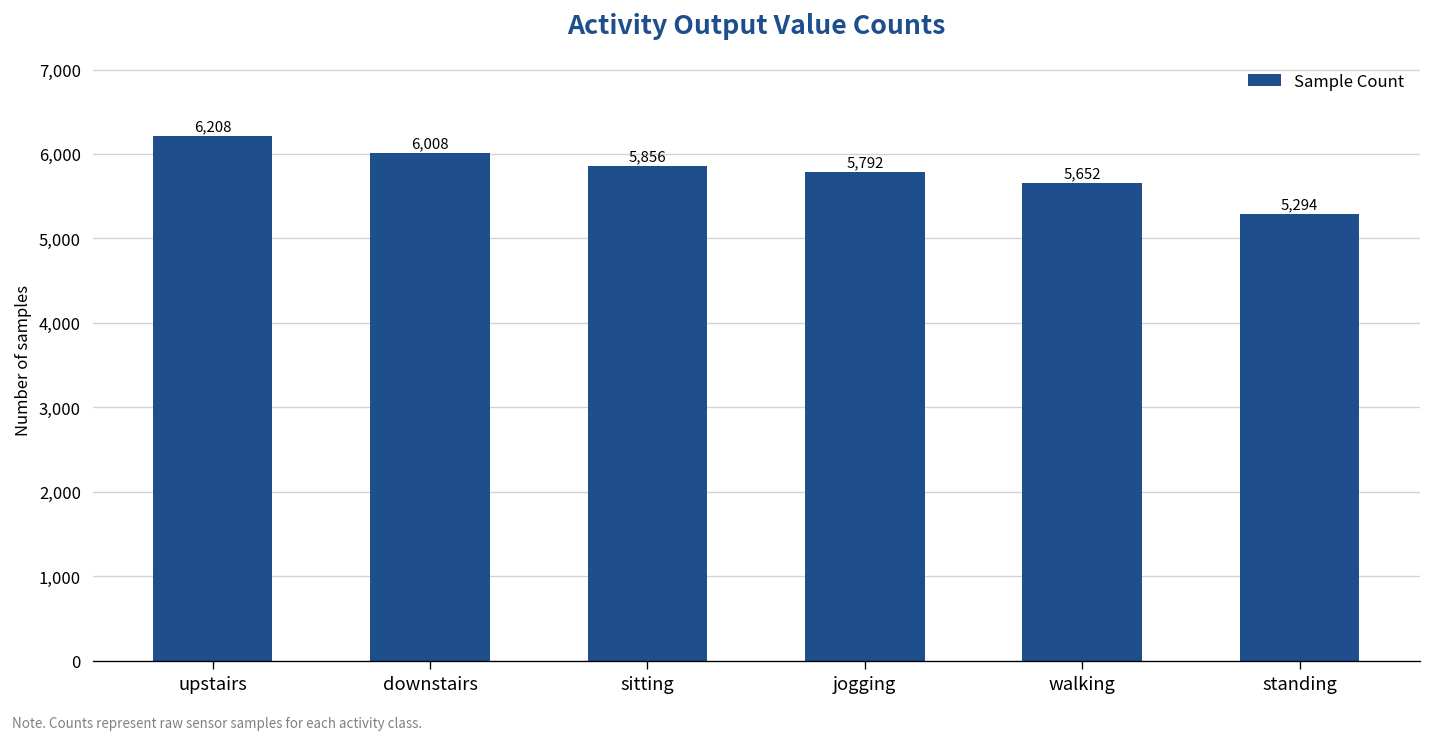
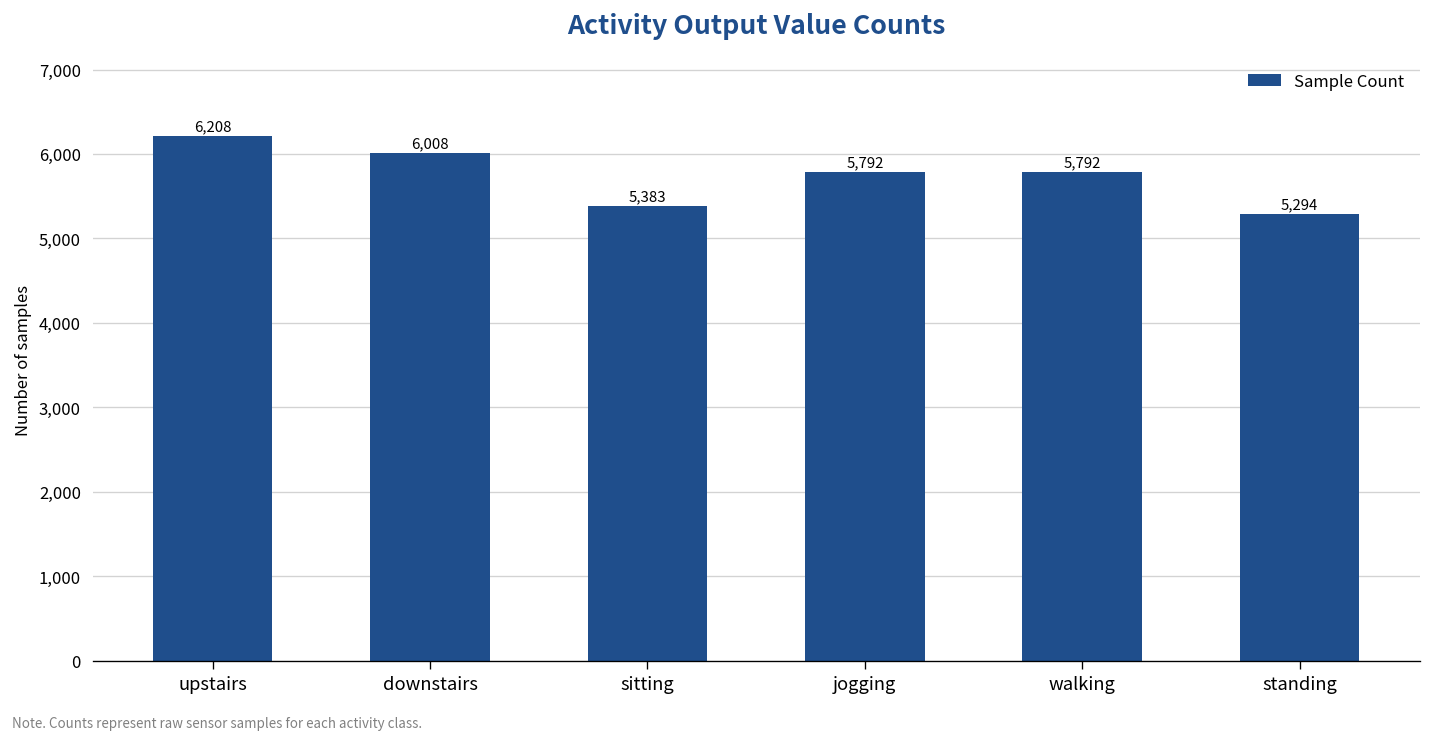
sitting: 5,856 -> 5,383
walking: 5,652 -> 5,792
